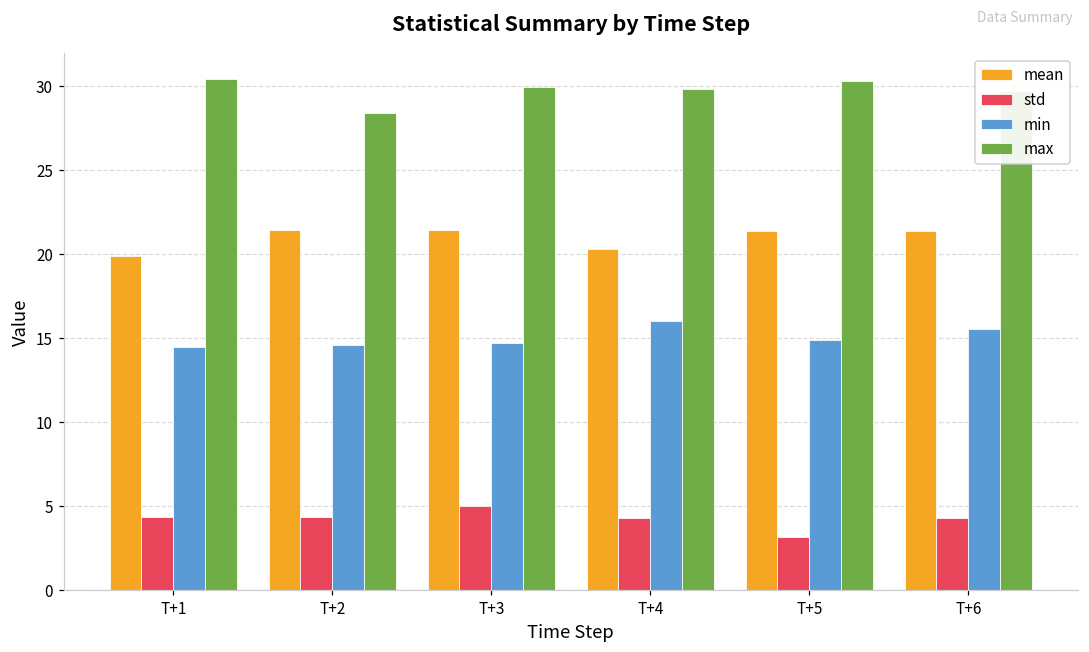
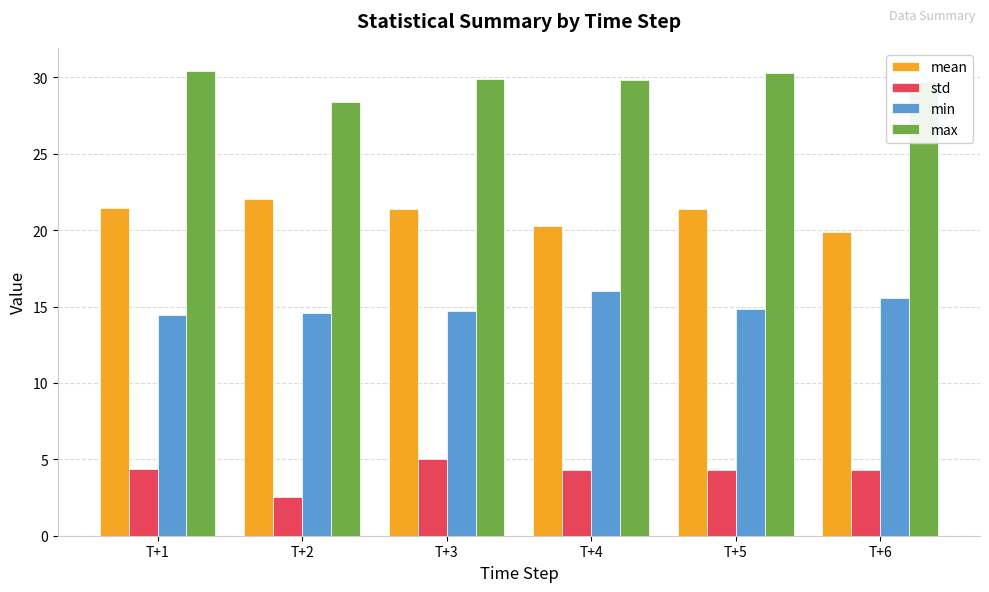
mean, T+1: 19.8 -> 21.4
mean, T+2: 21.4 -> 22.1
std, T+2: 4.3 -> 2.6
std, T+5: 3.1 -> 4.3
mean, T+6: 21.4 -> 19.9
